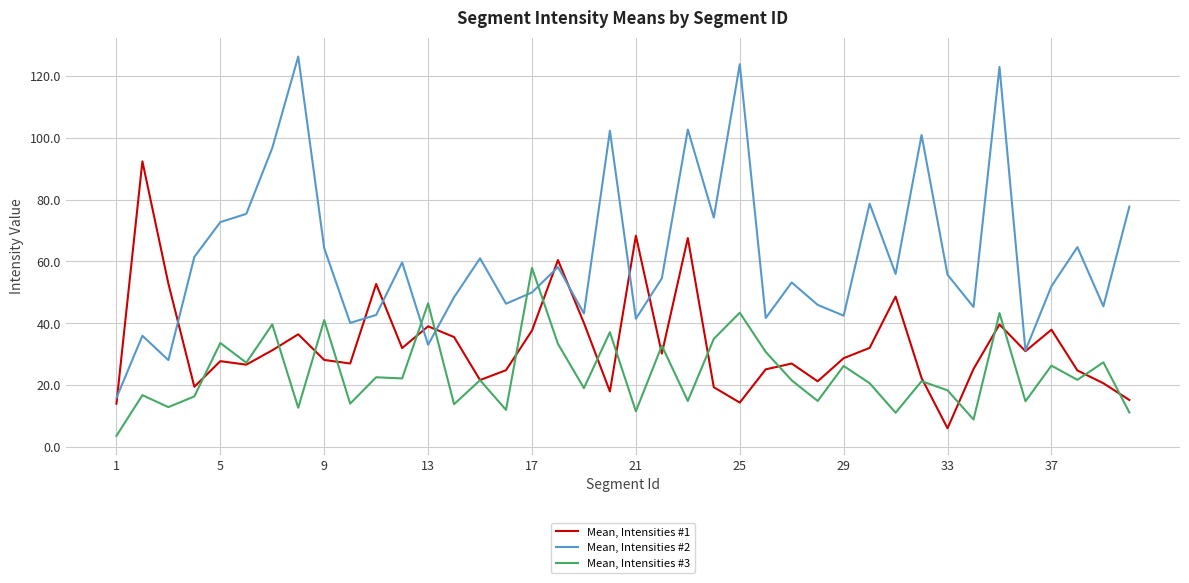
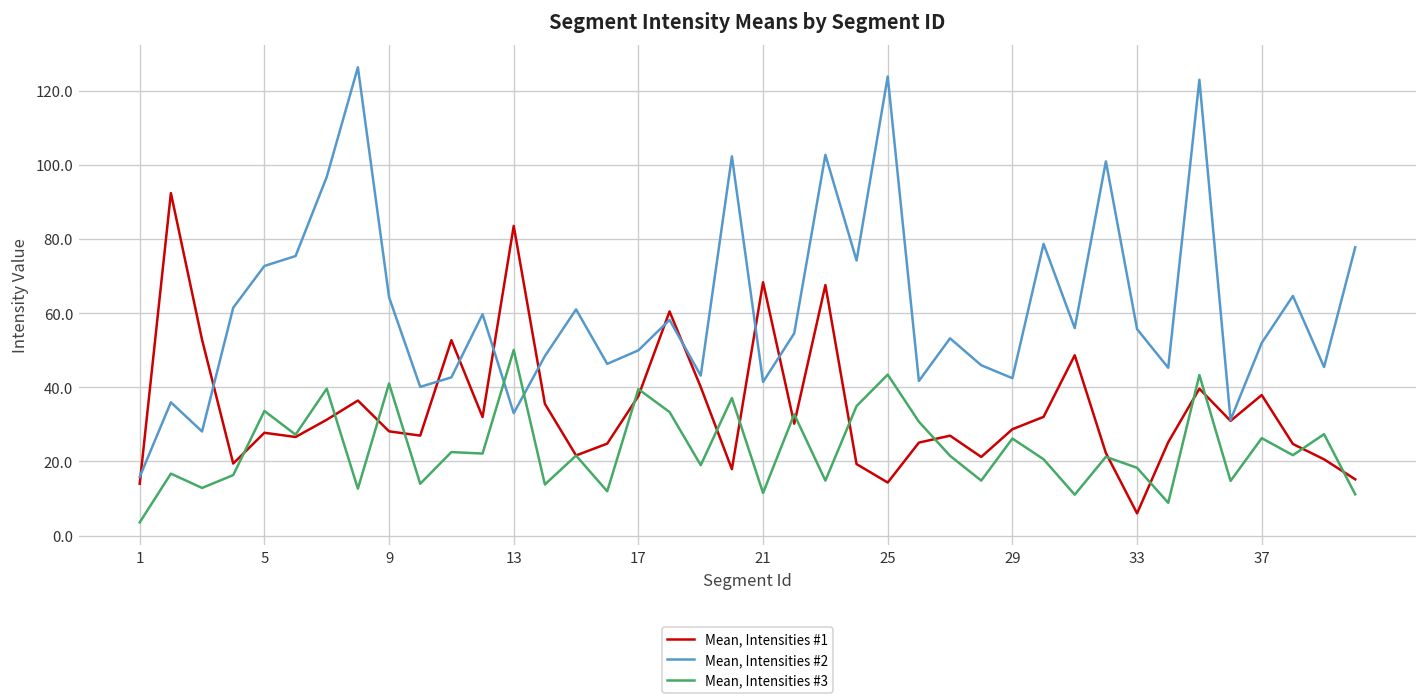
Mean, Intensities #1, 13: 39 -> 84
Mean, Intensities #3, 13: 46 -> 50
Mean, Intensities #3, 17: 58 -> 40
